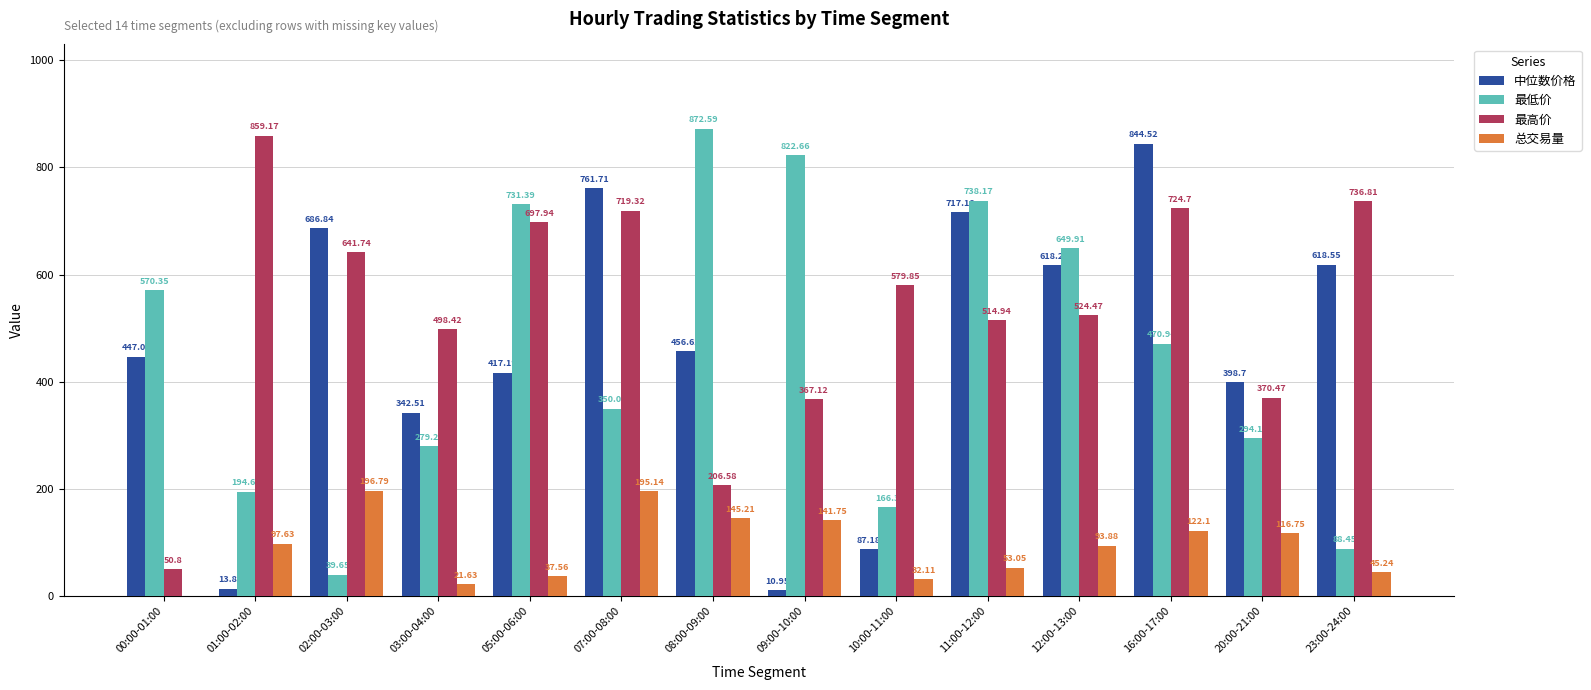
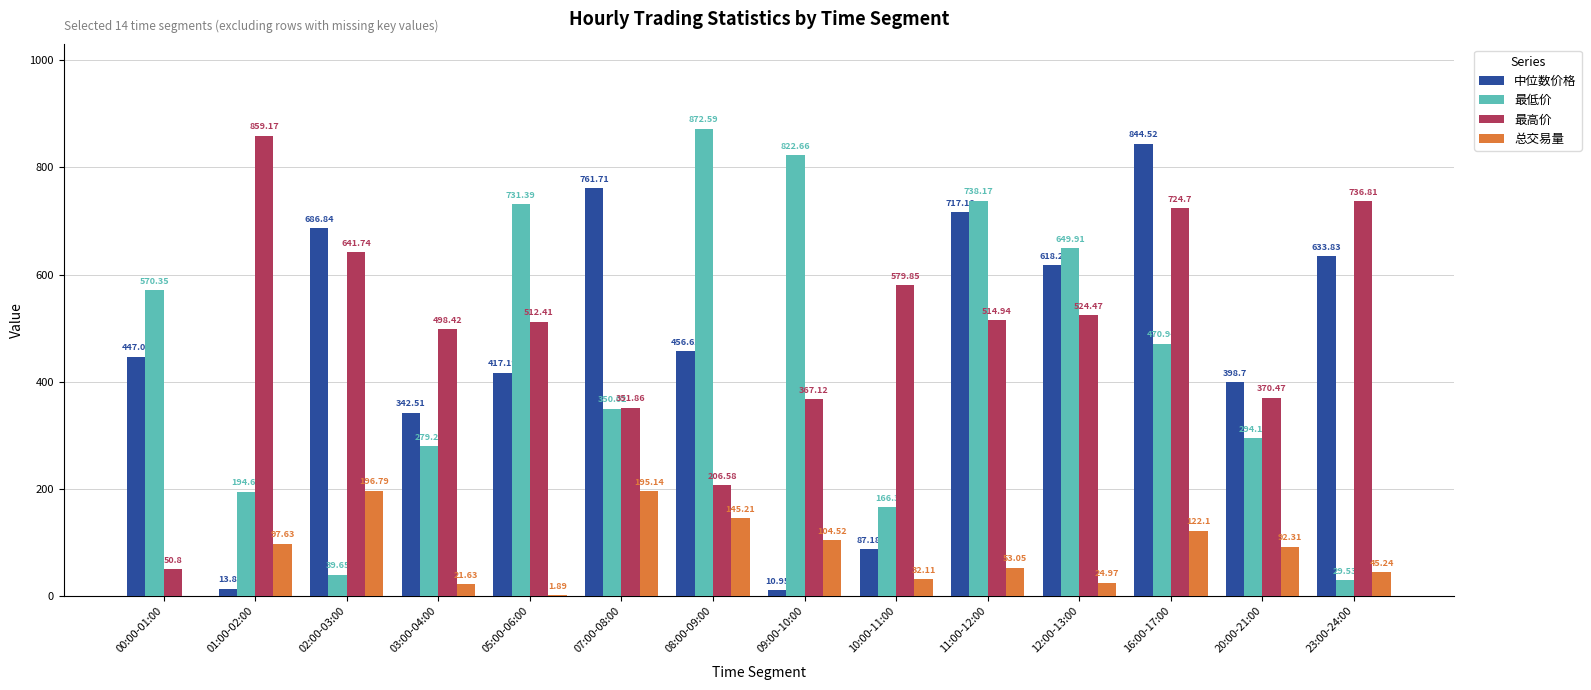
最高价, 05:00-06:00: 697.94 -> 512.41
总交易量, 05:00-06:00: 37.56 -> 1.89
最高价, 07:00-08:00: 719.32 -> 351.86
总交易量, 09:00-10:00: 141.75 -> 104.52
总交易量, 12:00-13:00: 93.88 -> 24.97
总交易量, 20:00-21:00: 116.75 -> 92.31
中位数价格, 23:00-24:00: 618.55 -> 633.83
最低价, 23:00-24:00: 88.45 -> 29.53
